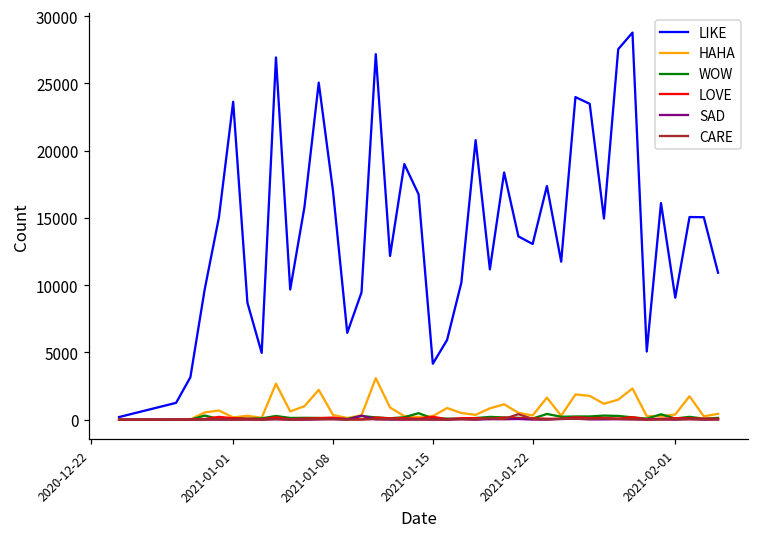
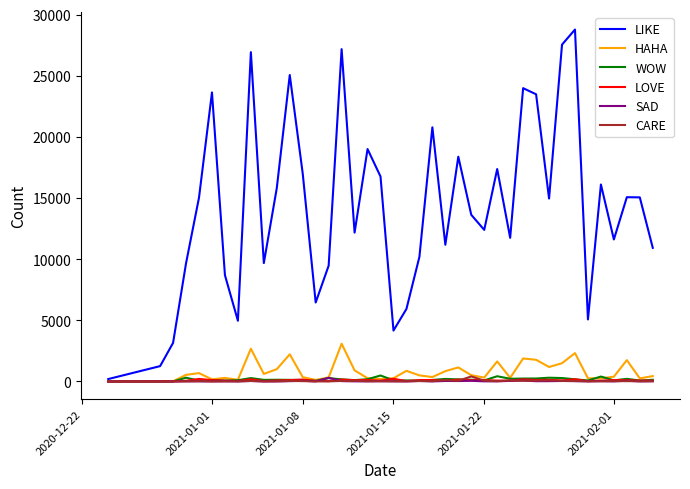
LIKE, 2021-01-22: 13100 -> 12400
LIKE, 2021-02-01: 9100 -> 11600
